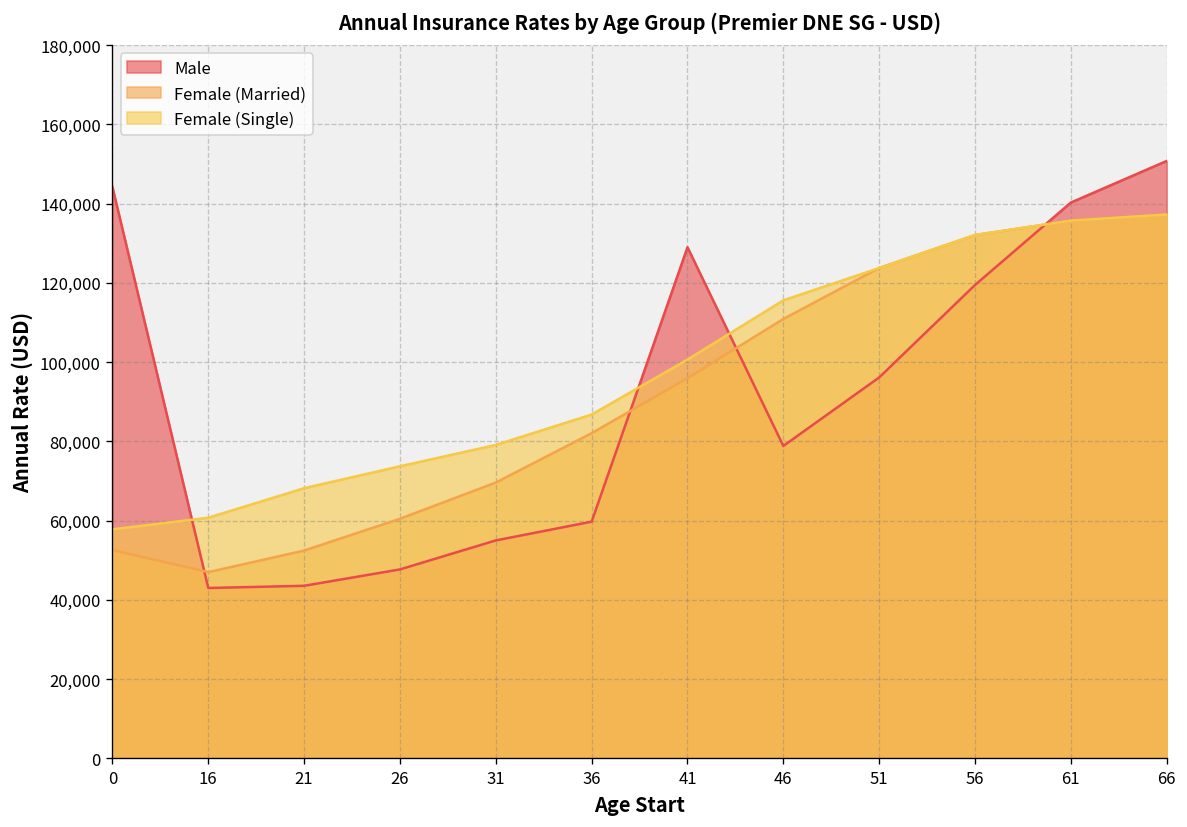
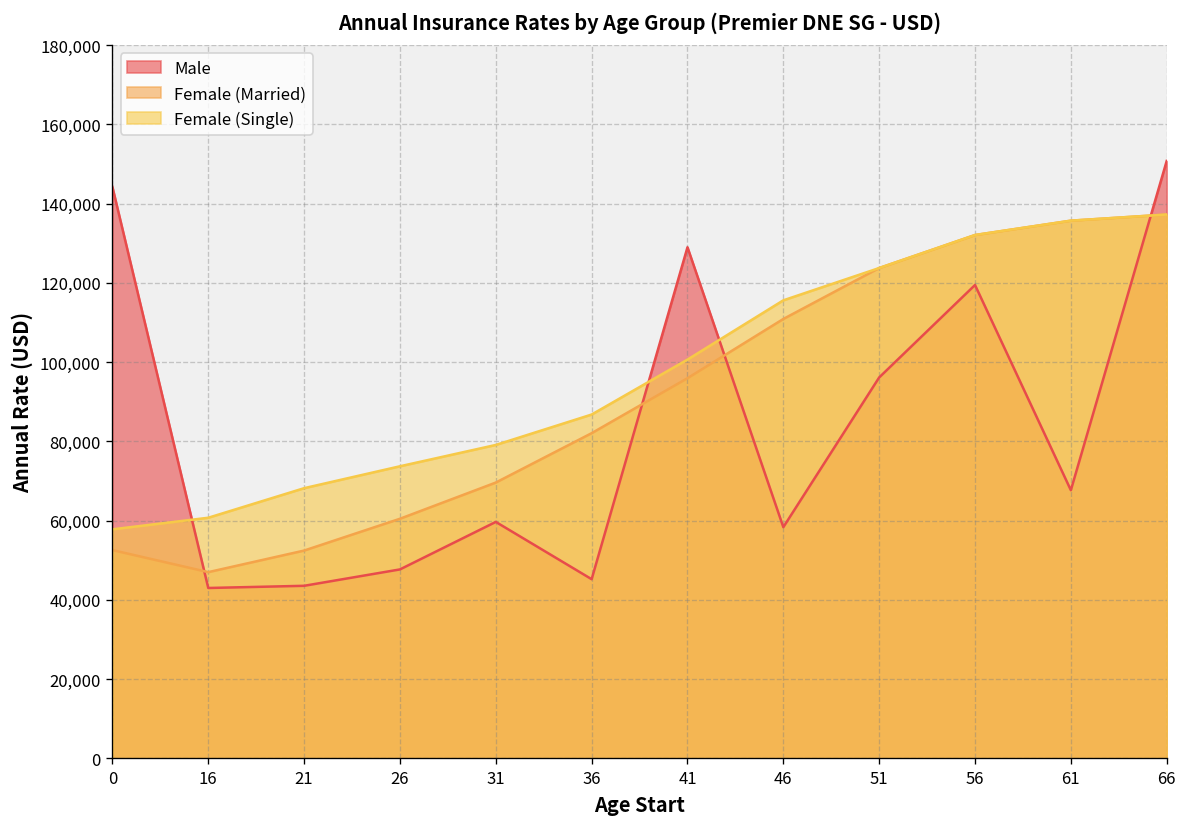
Male, 31: 55,000 -> 60,000
Male, 36: 60,000 -> 45,000
Male, 46: 79,000 -> 58,000
Male, 61: 140,000 -> 68,000
